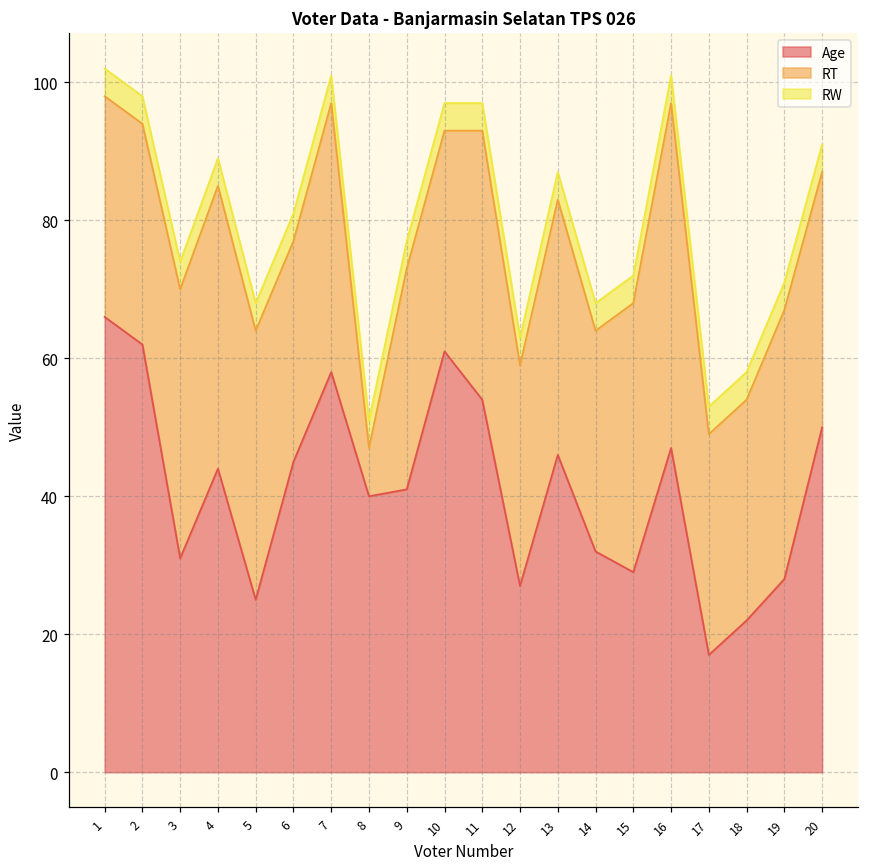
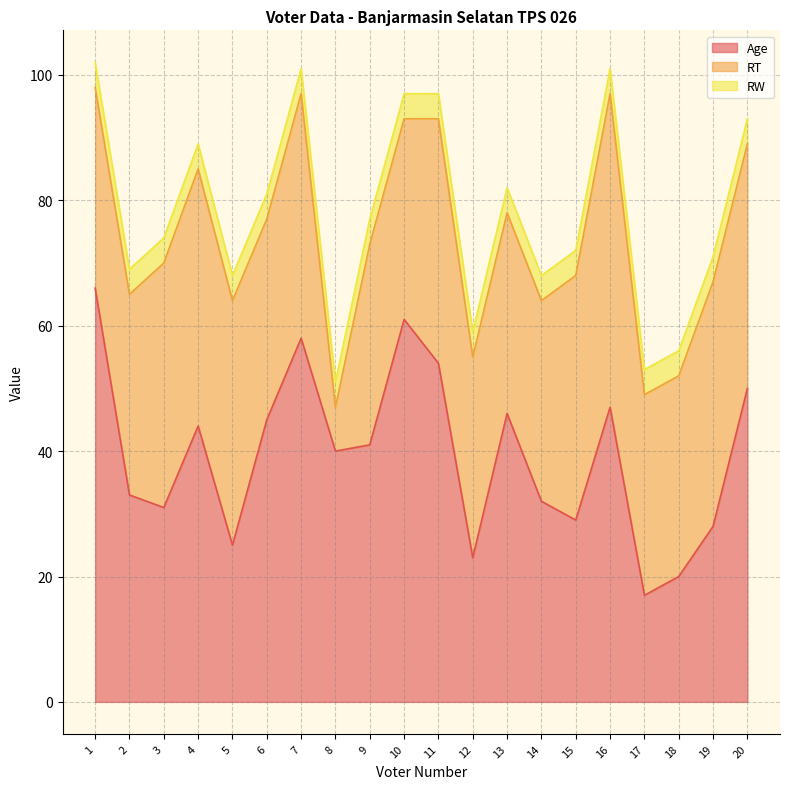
Age, 2: 62 -> 33
Age, 12: 27 -> 23
RT, 13: 37 -> 32
Age, 18: 22 -> 20
RT, 20: 37 -> 39
